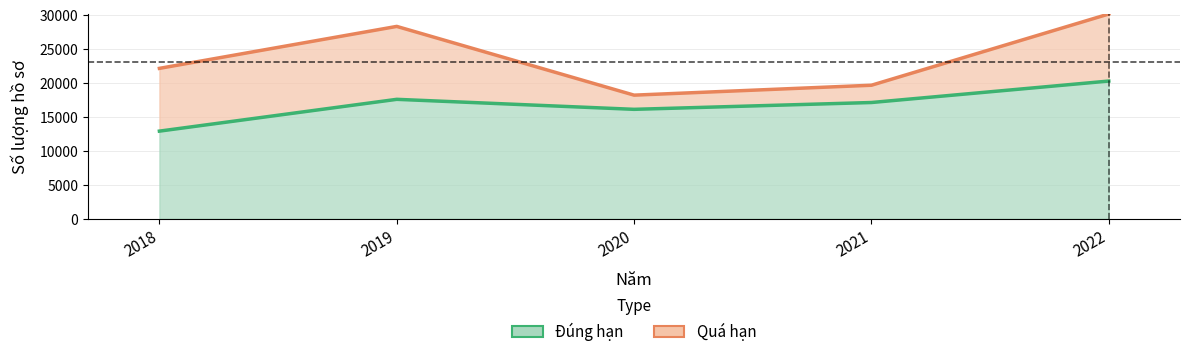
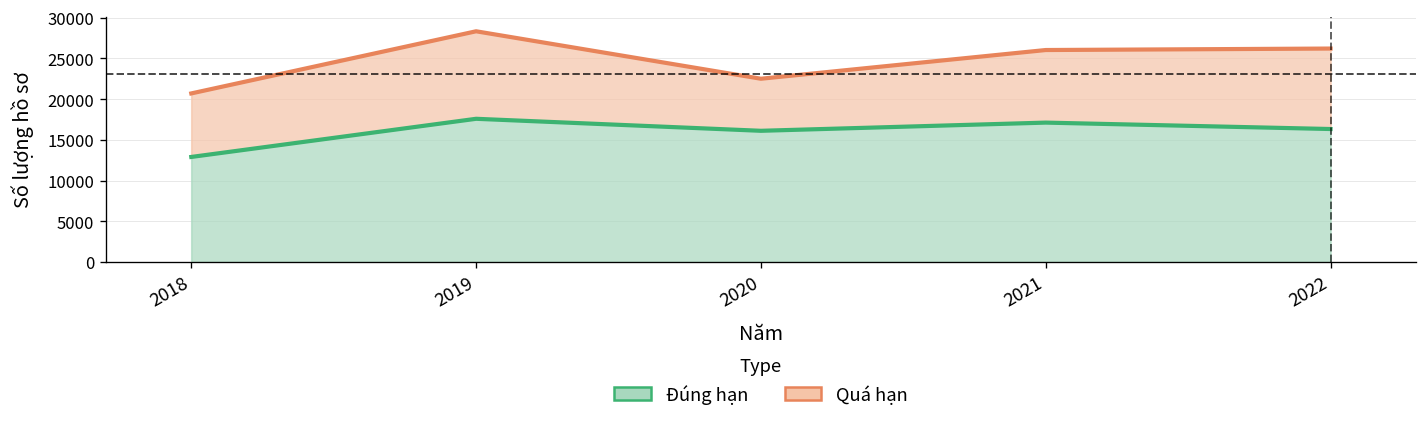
Quá hạn, 2018: 9000 -> 8000
Quá hạn, 2020: 2000 -> 6000
Quá hạn, 2021: 3000 -> 9000
Đúng hạn, 2022: 20000 -> 16000
